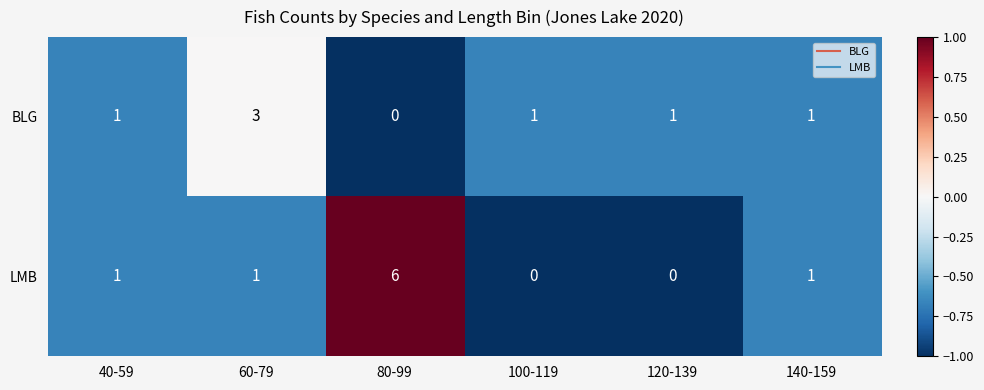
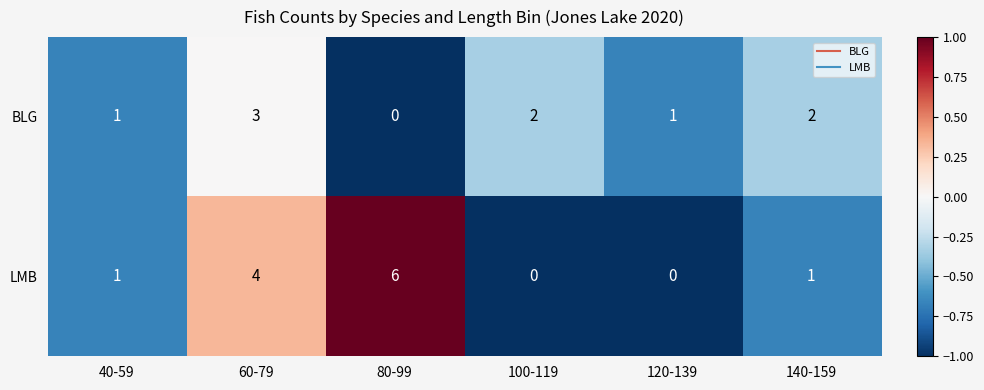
BLG, 100-119: 1 -> 2
BLG, 140-159: 1 -> 2
LMB, 60-79: 1 -> 4
